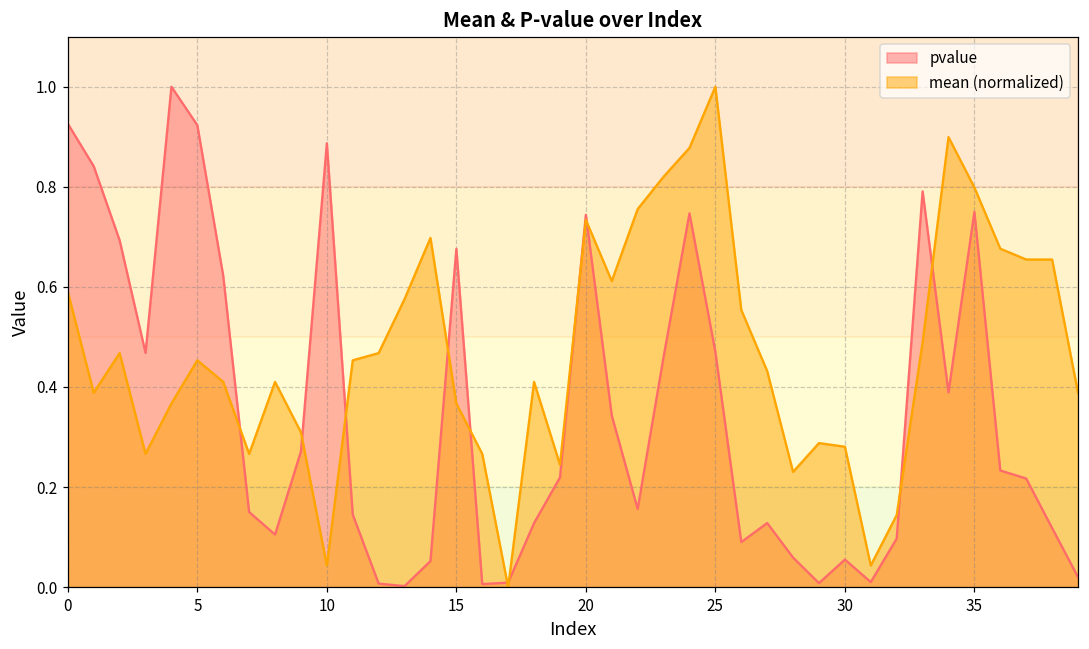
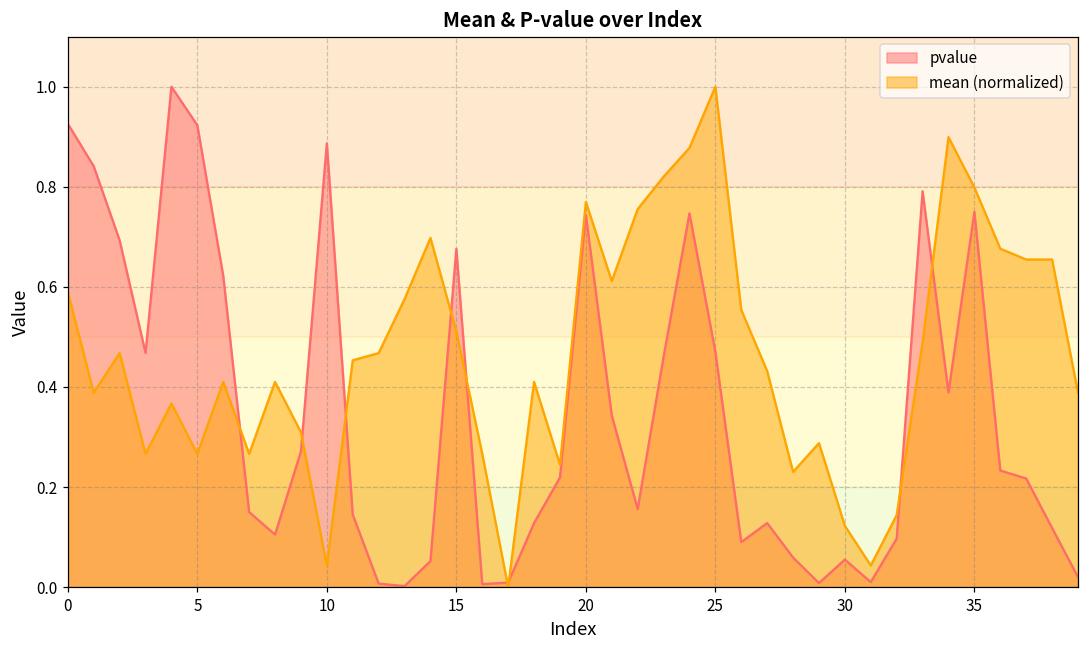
mean (normalized), 5: 0.45 -> 0.27
mean (normalized), 15: 0.37 -> 0.51
mean (normalized), 20: 0.73 -> 0.77
mean (normalized), 30: 0.28 -> 0.12
